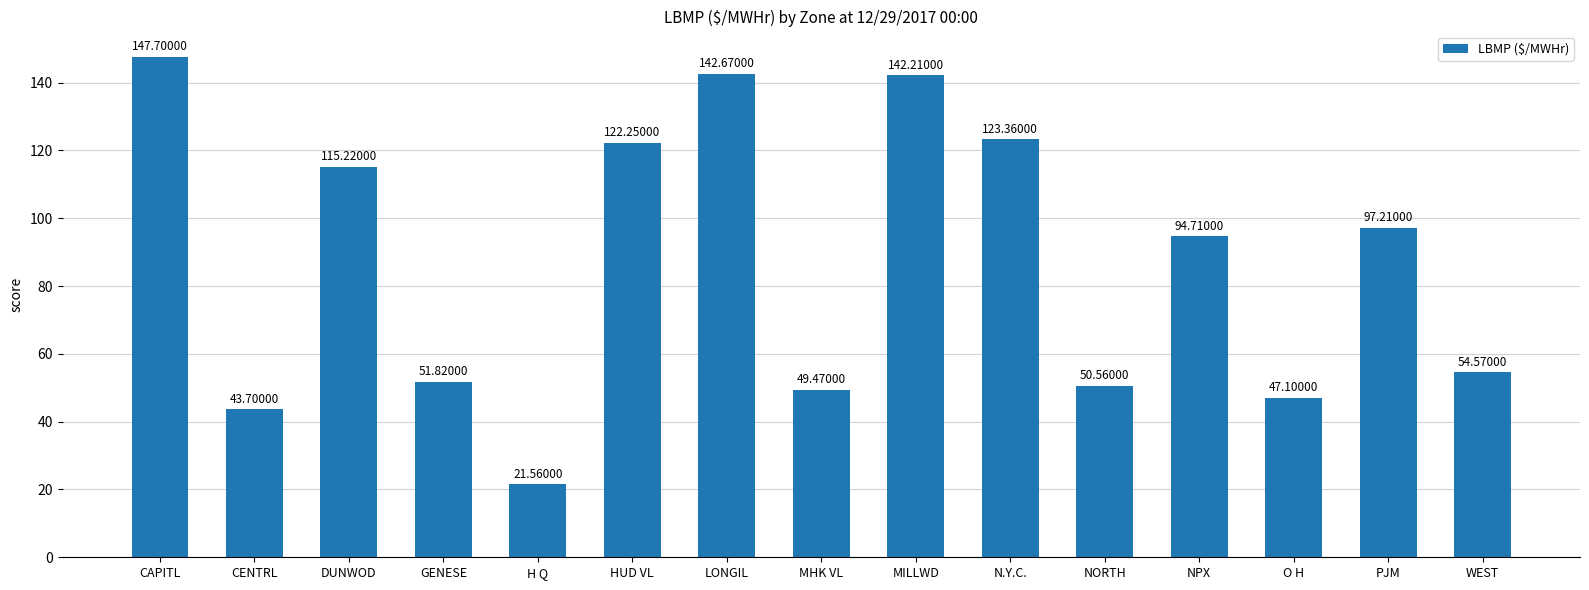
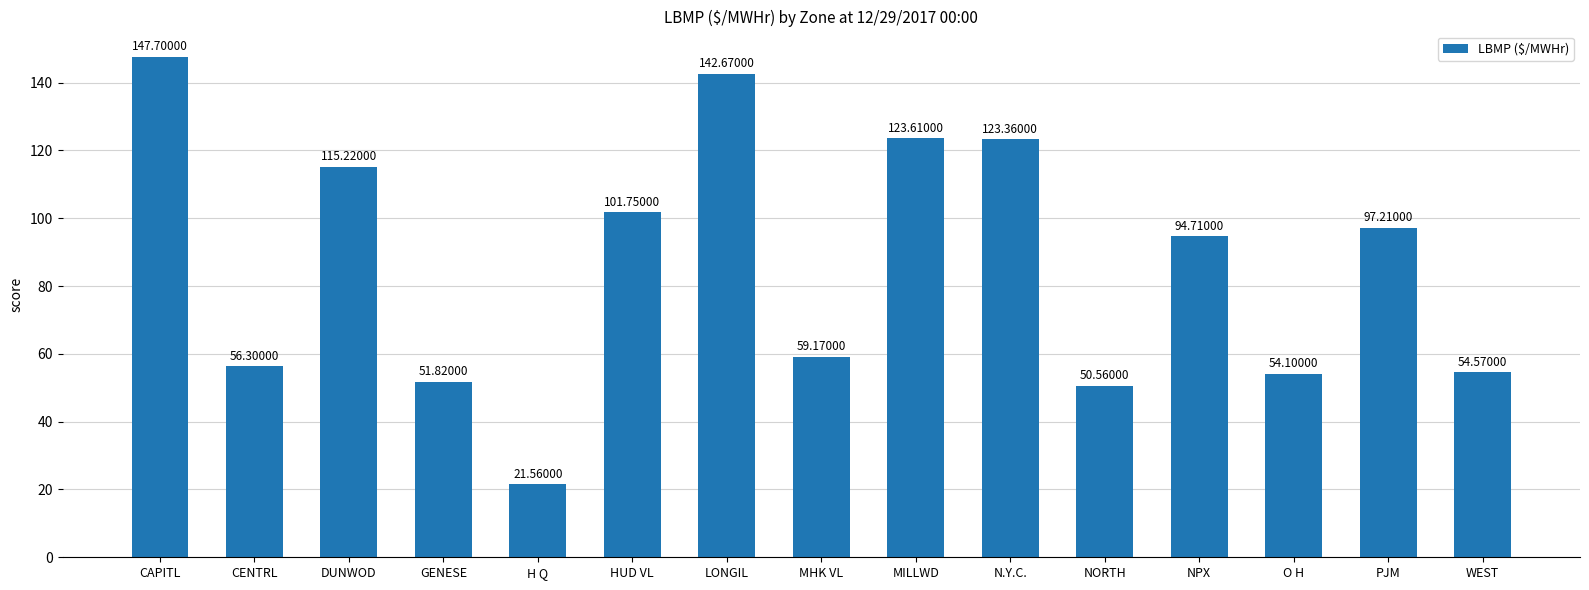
CENTRL: 43.70000 -> 56.30000
HUD VL: 122.25000 -> 101.75000
MHK VL: 49.47000 -> 59.17000
MILLWD: 142.21000 -> 123.61000
O H: 47.10000 -> 54.10000
